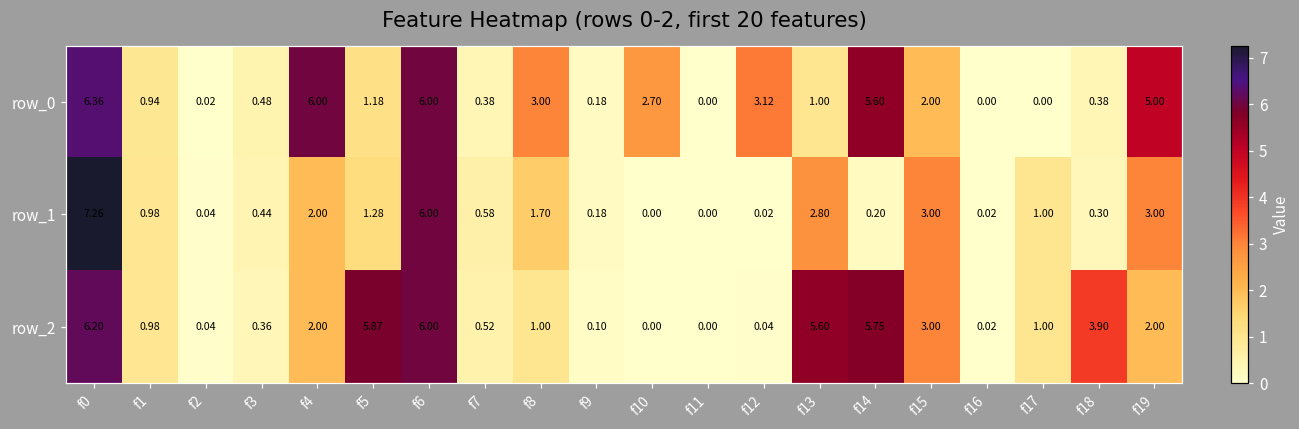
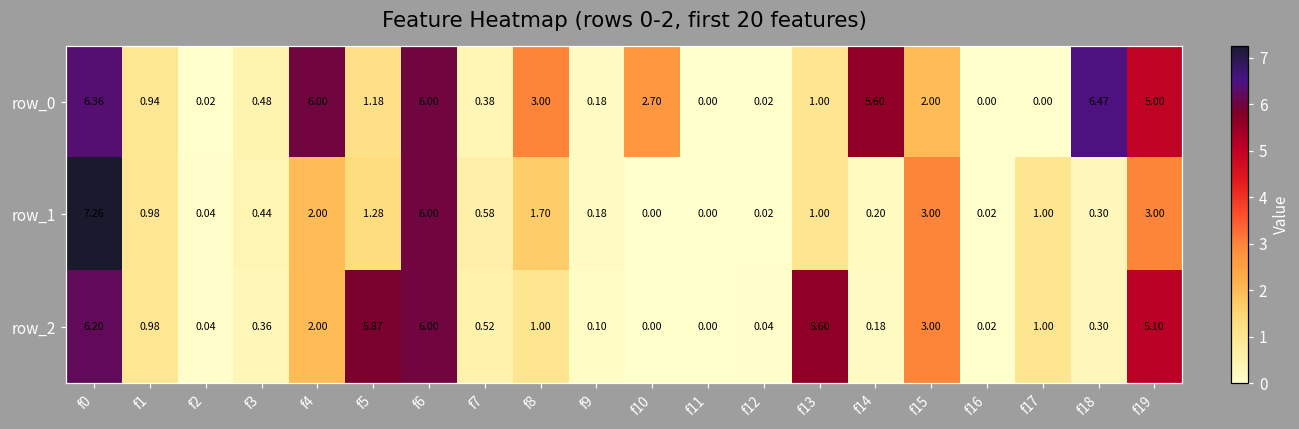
row_0, f12: 3.12 -> 0.02
row_0, f18: 0.38 -> 6.47
row_1, f13: 2.80 -> 1.00
row_2, f14: 5.75 -> 0.18
row_2, f18: 3.90 -> 0.30
row_2, f19: 2.00 -> 5.10
